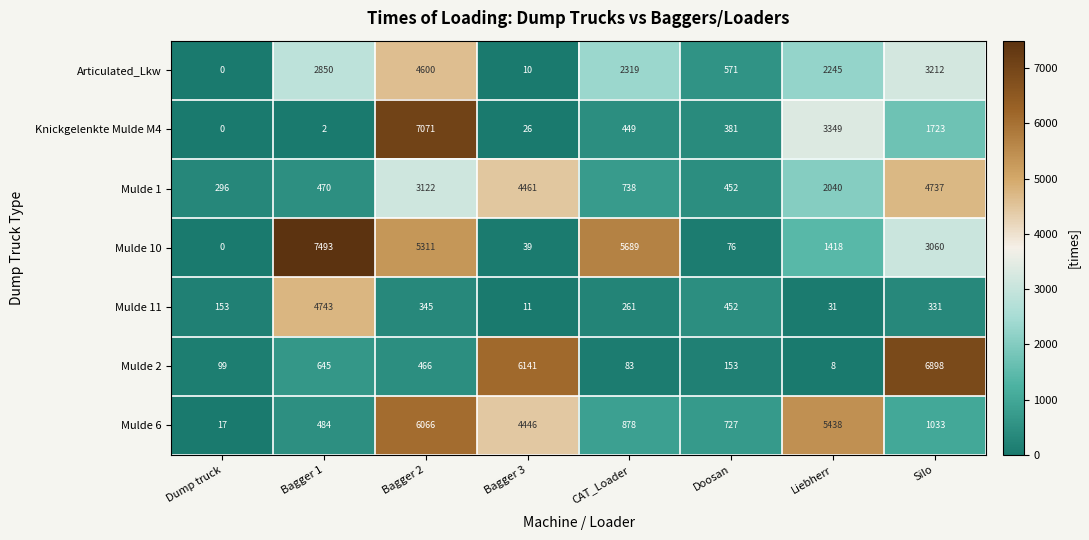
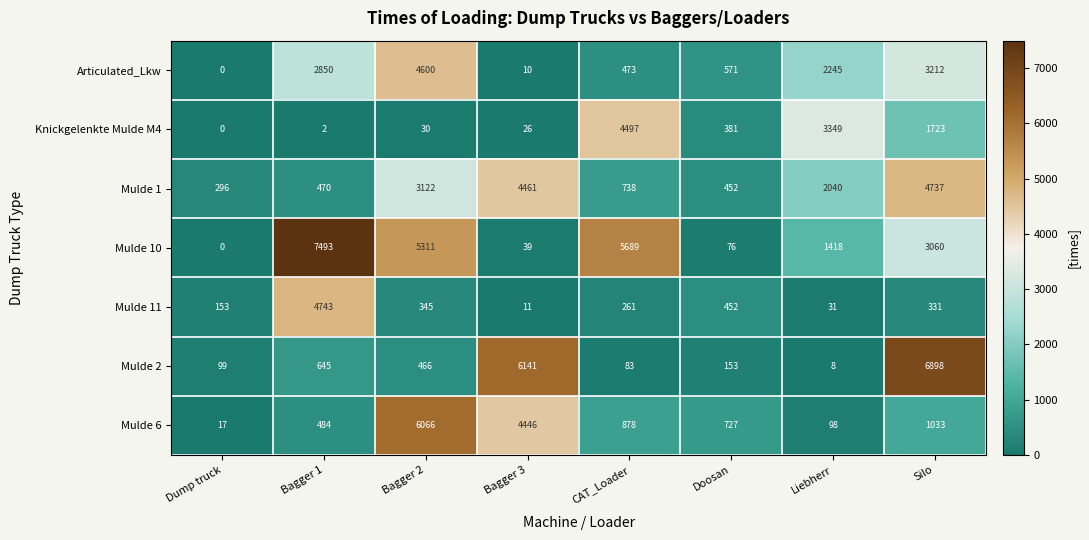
Articulated_Lkw, CAT_Loader: 2319 -> 473
Knickgelenkte Mulde M4, Bagger 2: 7071 -> 30
Knickgelenkte Mulde M4, CAT_Loader: 449 -> 4497
Mulde 6, Liebherr: 5438 -> 98
